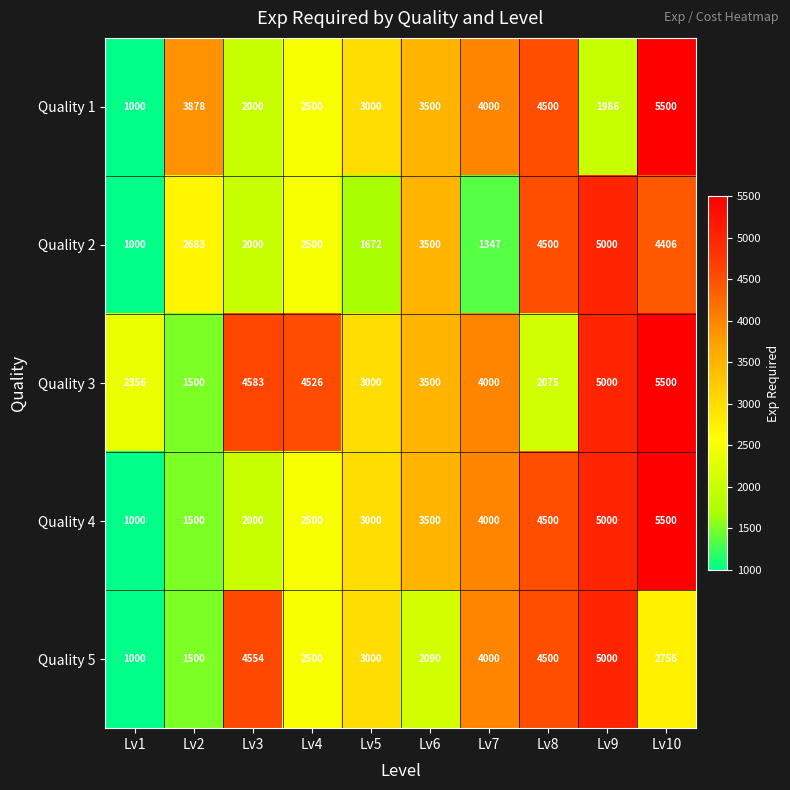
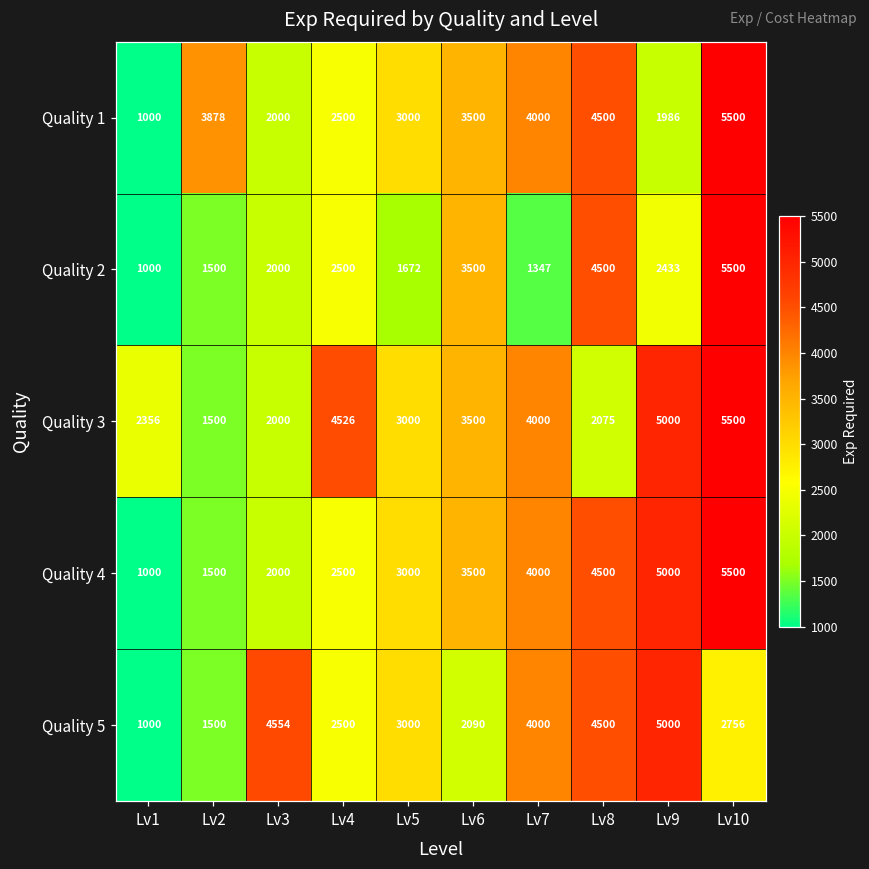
Quality 2, Lv2: 2683 -> 1500
Quality 2, Lv9: 5000 -> 2433
Quality 2, Lv10: 4406 -> 5500
Quality 3, Lv3: 4583 -> 2000
